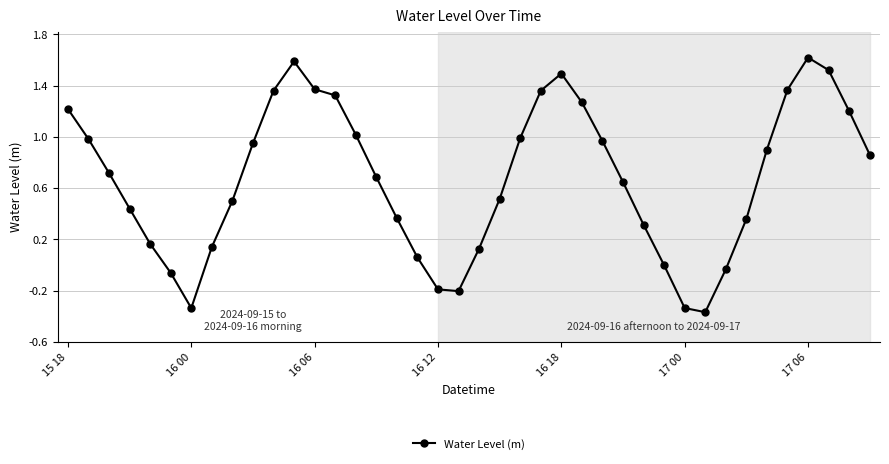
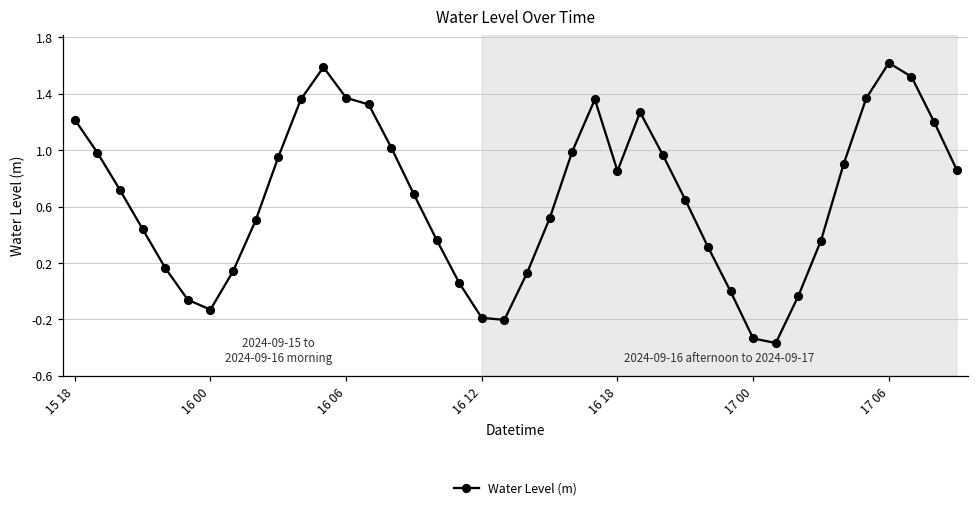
16 00: -0.34 -> -0.13
16 18: 1.49 -> 0.85
